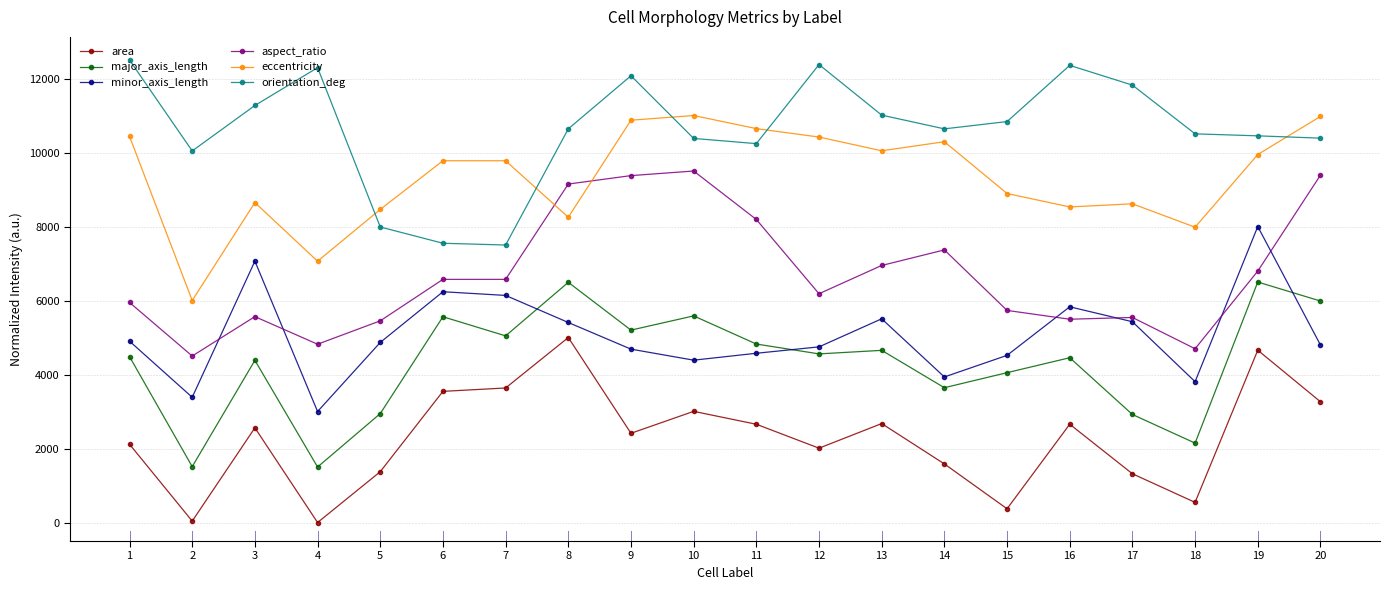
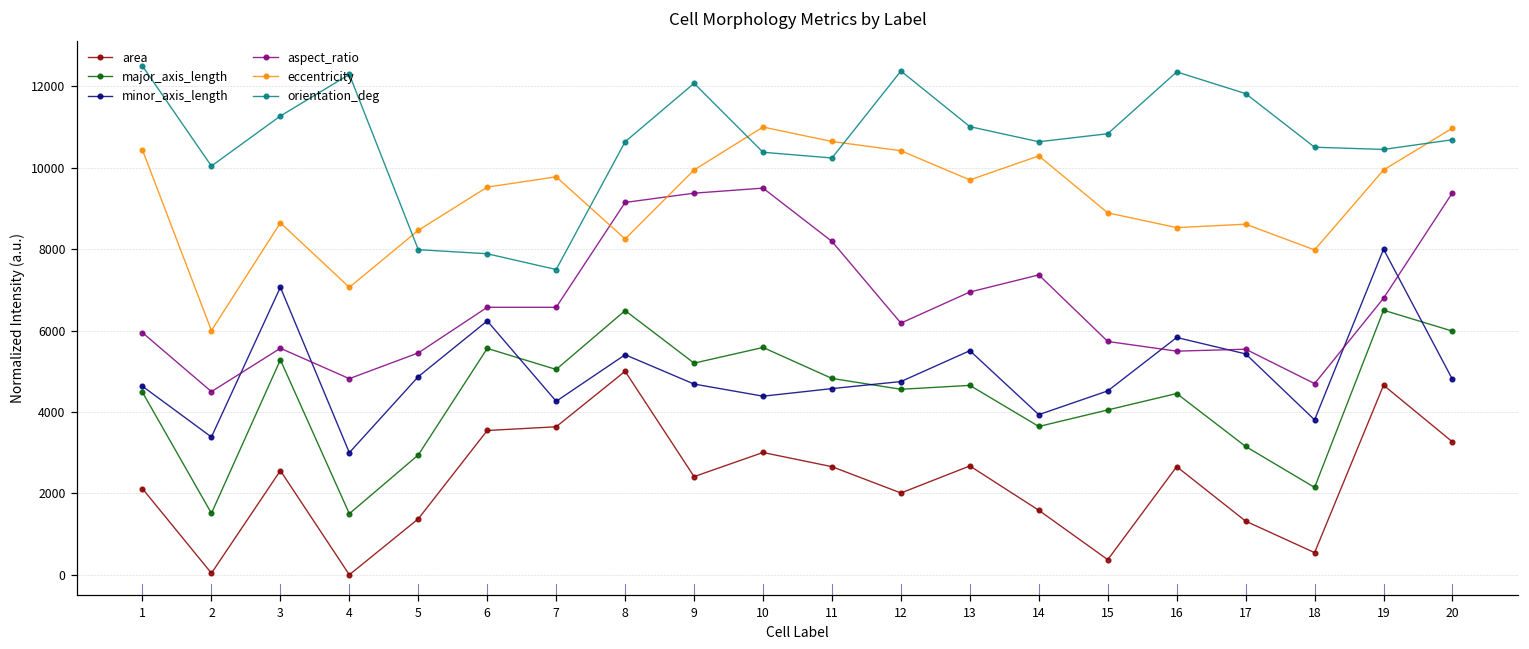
minor_axis_length, 1: 4900 -> 4600
major_axis_length, 3: 4400 -> 5300
eccentricity, 6: 9800 -> 9500
orientation_deg, 6: 7500 -> 7900
minor_axis_length, 7: 6100 -> 4300
eccentricity, 9: 10900 -> 9900
eccentricity, 13: 10000 -> 9700
major_axis_length, 17: 2900 -> 3200
orientation_deg, 20: 10400 -> 10700
